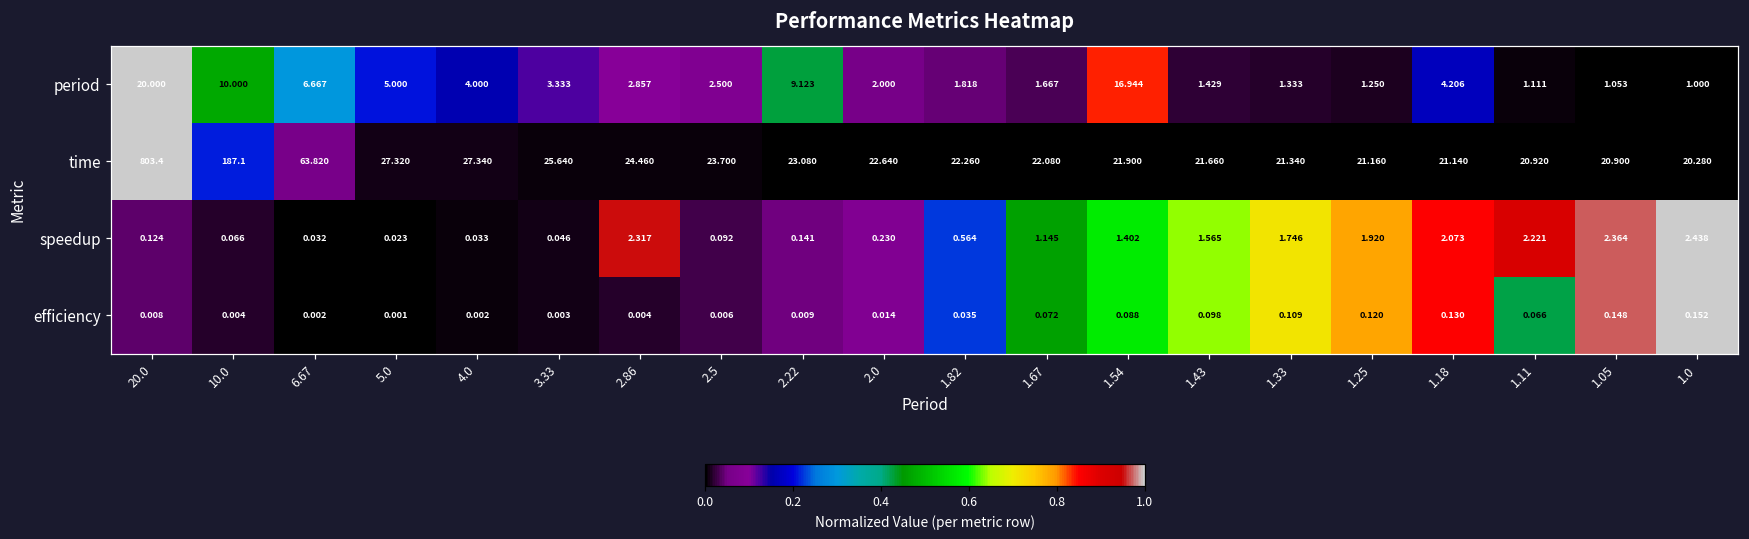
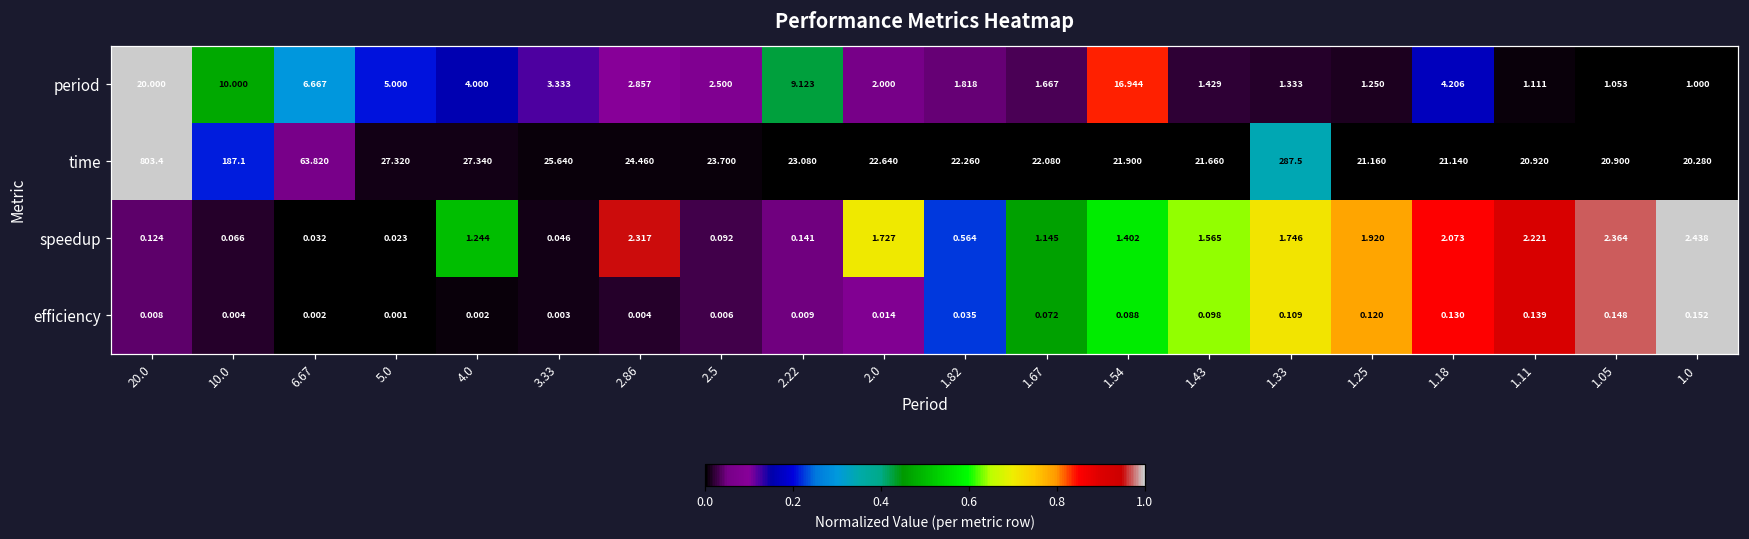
time, 1.33: 21.340 -> 287.5
speedup, 4.0: 0.033 -> 1.244
speedup, 2.0: 0.230 -> 1.727
efficiency, 1.11: 0.066 -> 0.139
